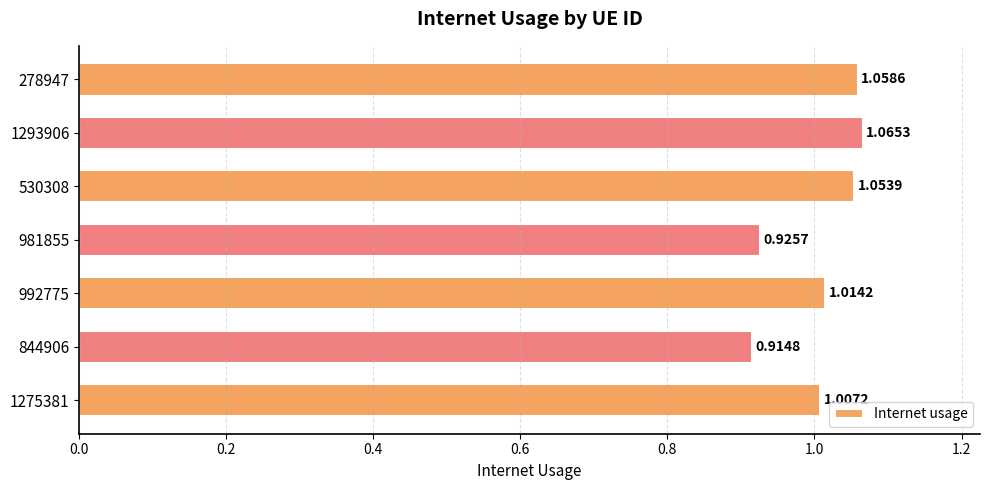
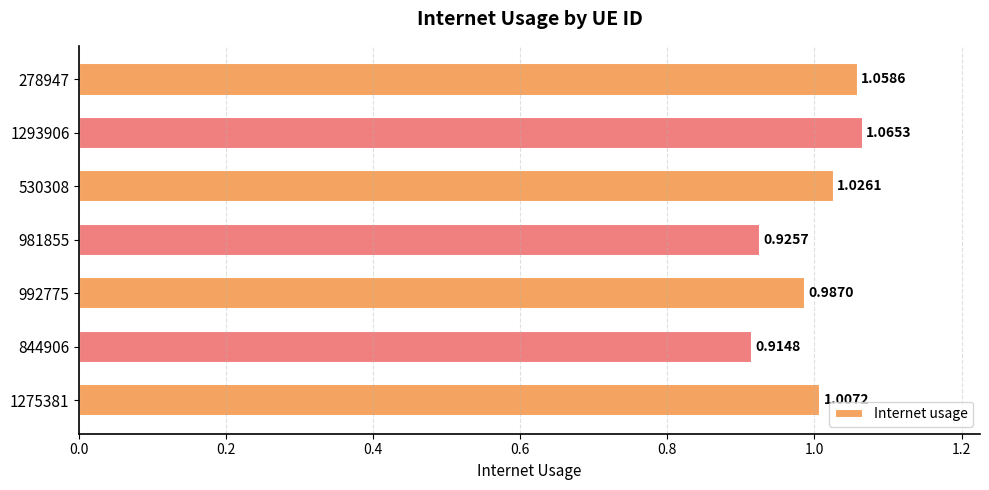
530308: 1.0539 -> 1.0261
992775: 1.0142 -> 0.9870
